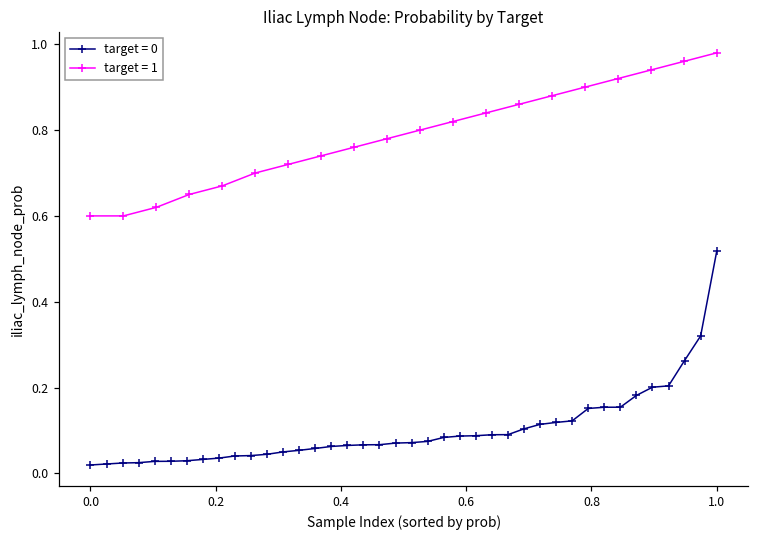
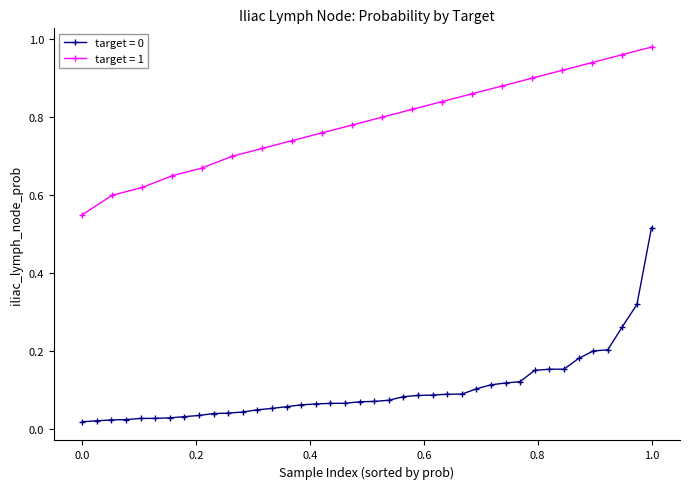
target = 1, 0.0: 0.60 -> 0.55
